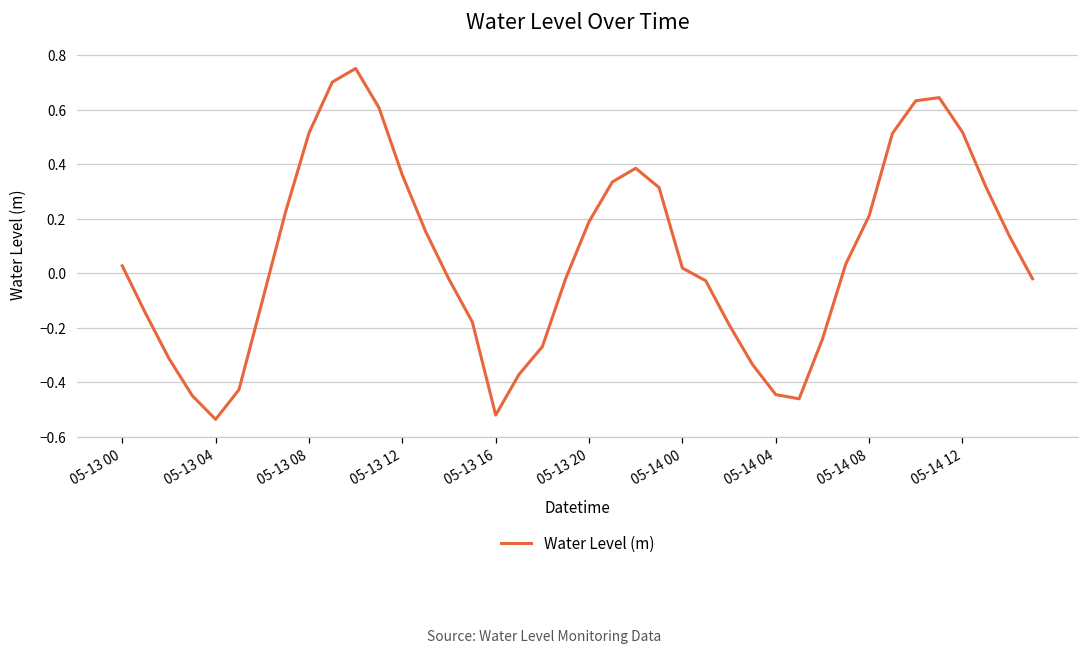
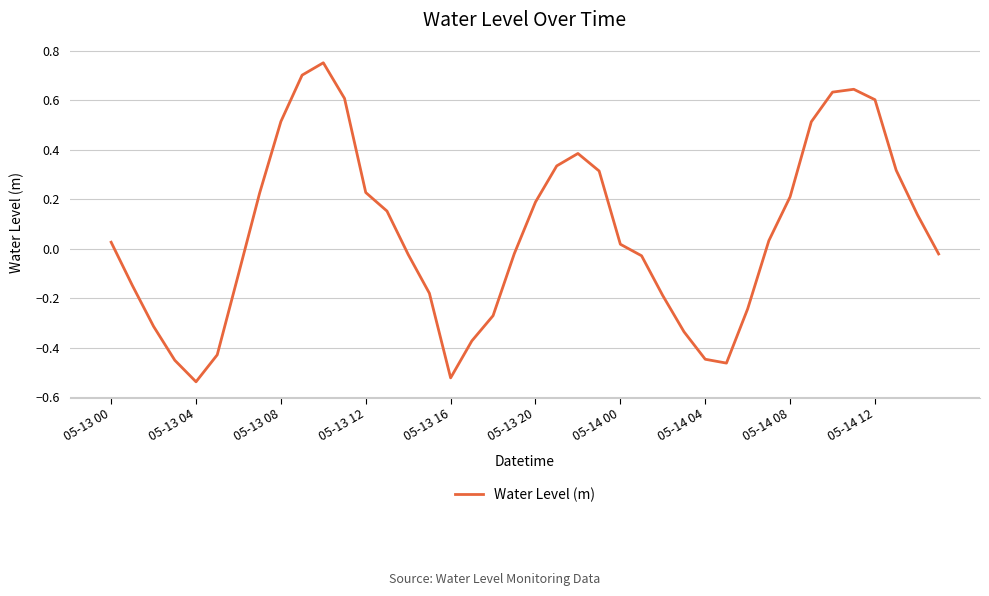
05-13 12: 0.36 -> 0.23
05-14 12: 0.52 -> 0.60
